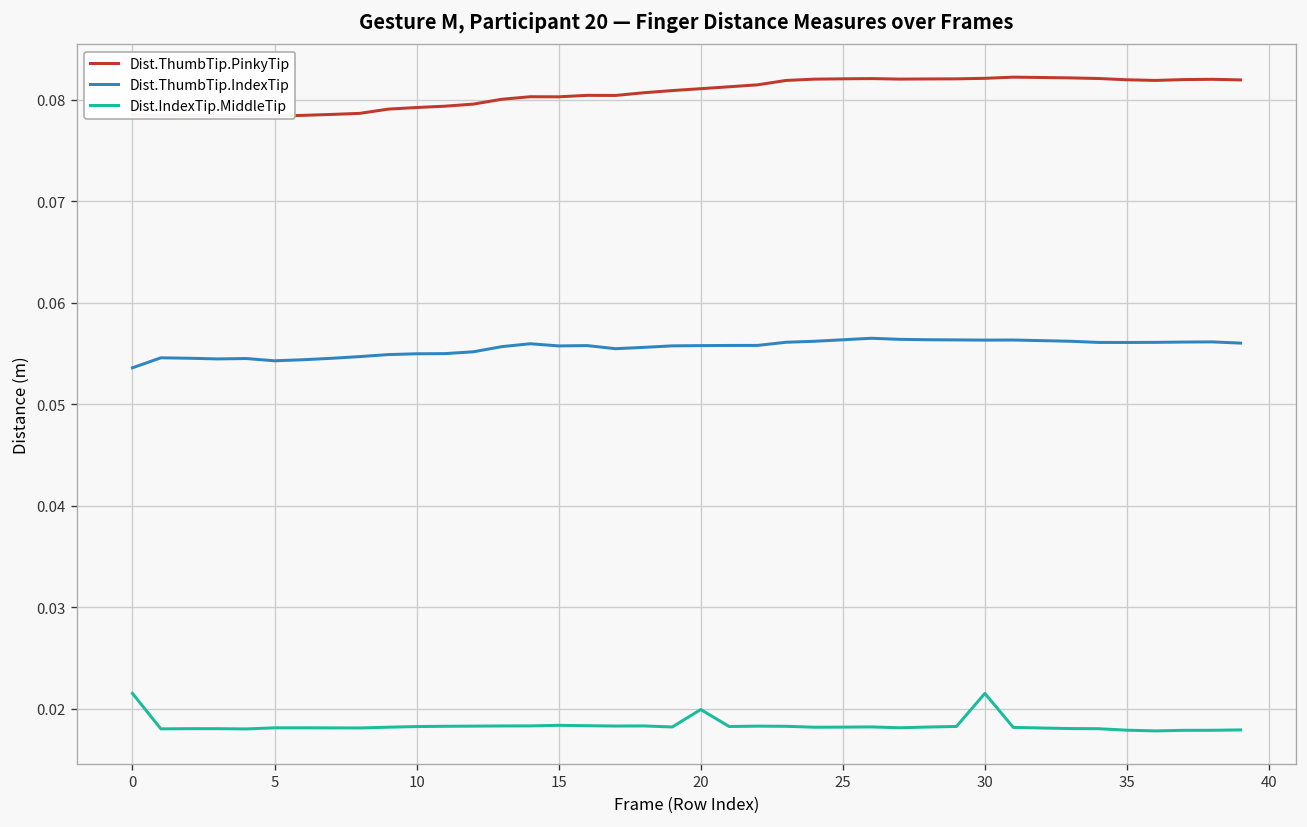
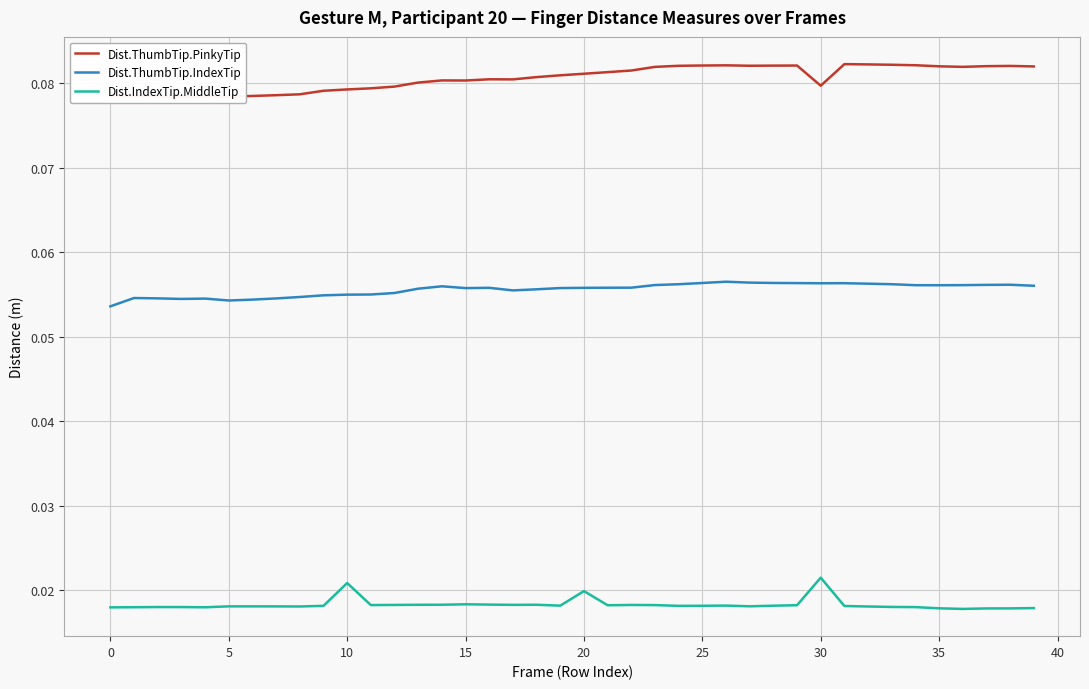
Dist.IndexTip.MiddleTip, 0: 0.021 -> 0.018
Dist.IndexTip.MiddleTip, 10: 0.018 -> 0.021
Dist.ThumbTip.PinkyTip, 30: 0.082 -> 0.080
